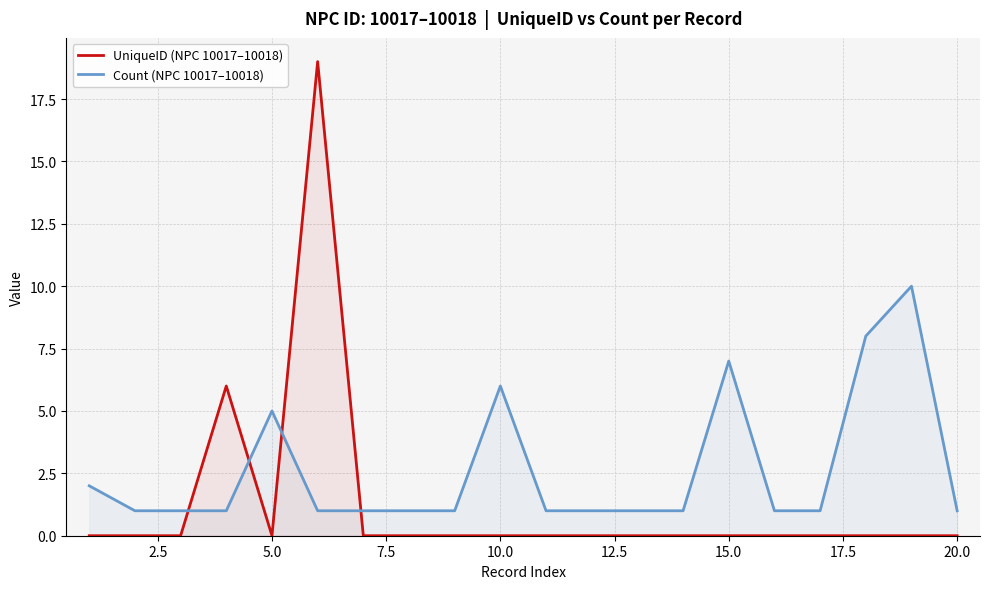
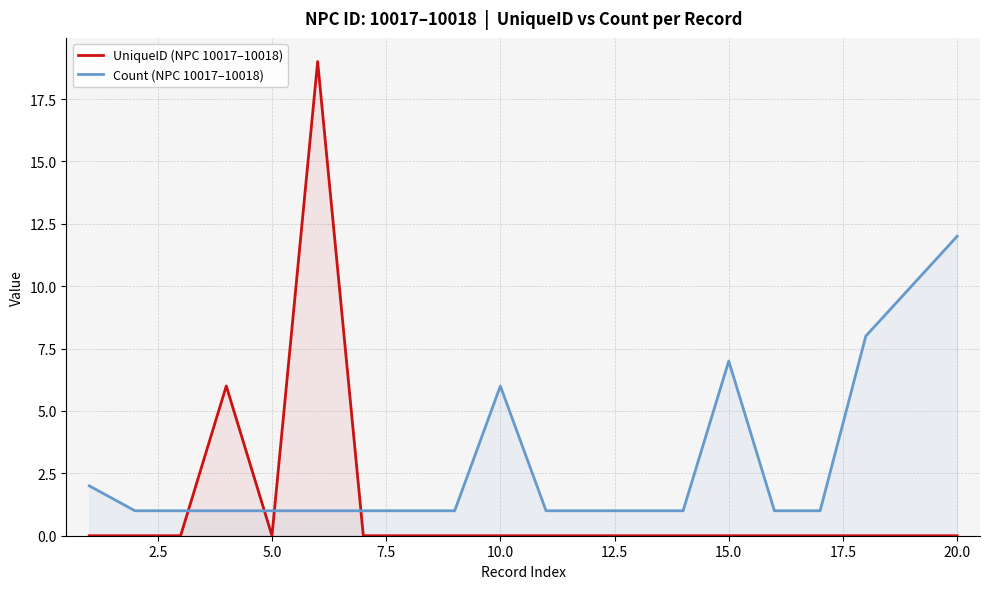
Count (NPC 10017–10018), 5.0: 5 -> 1
Count (NPC 10017–10018), 20.0: 1 -> 12
